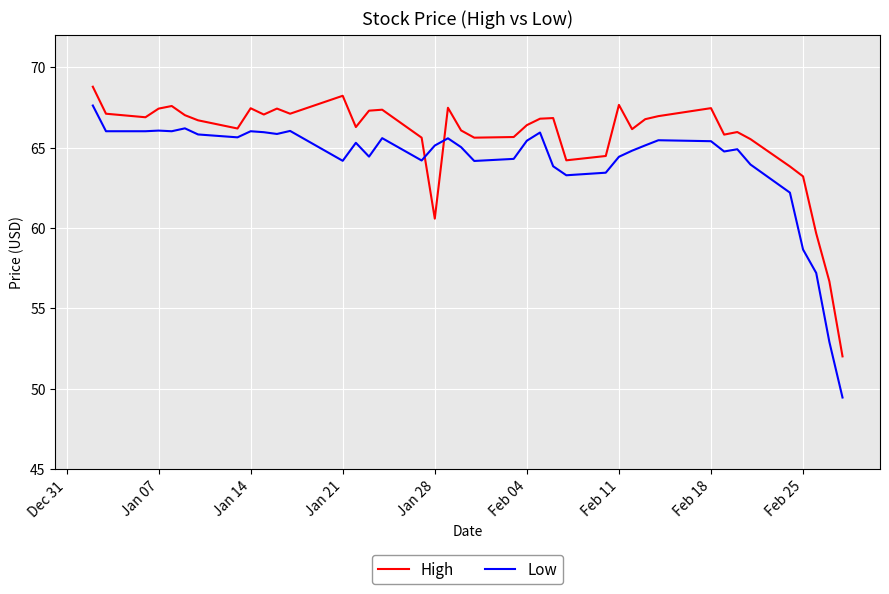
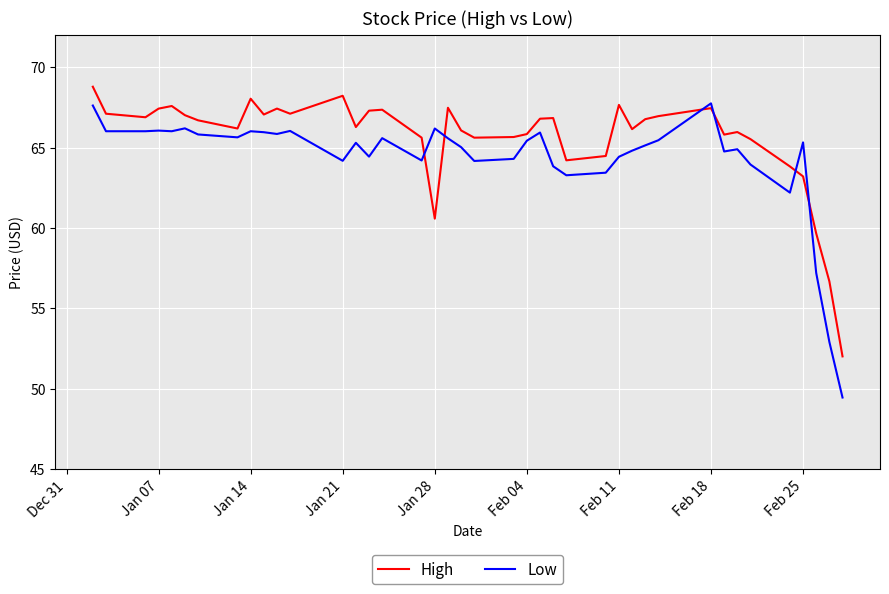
High, Jan 14: 67.4 -> 68.0
Low, Jan 28: 65.1 -> 66.2
High, Feb 04: 66.4 -> 65.8
Low, Feb 18: 65.4 -> 67.8
Low, Feb 25: 58.7 -> 65.3
